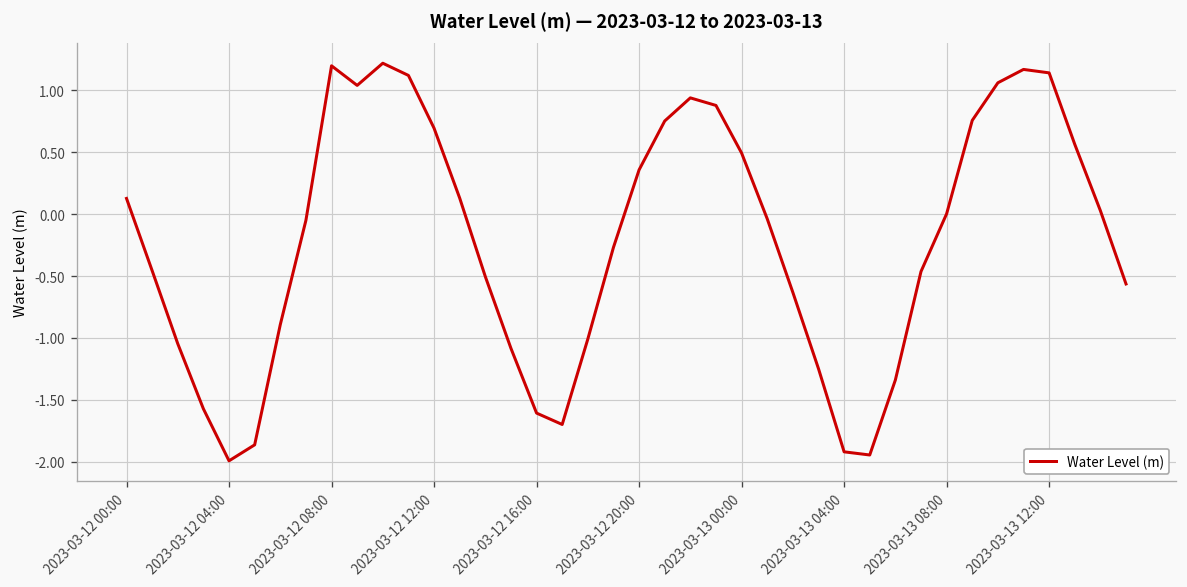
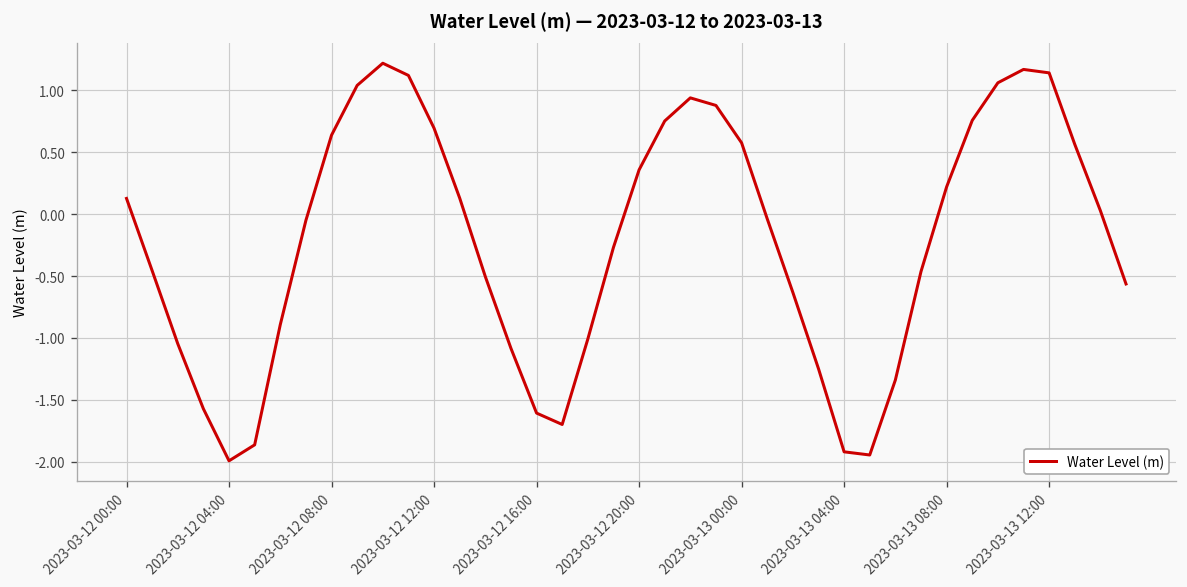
2023-03-12 08:00: 1.20 -> 0.64
2023-03-13 00:00: 0.49 -> 0.58
2023-03-13 08:00: 0.00 -> 0.22
